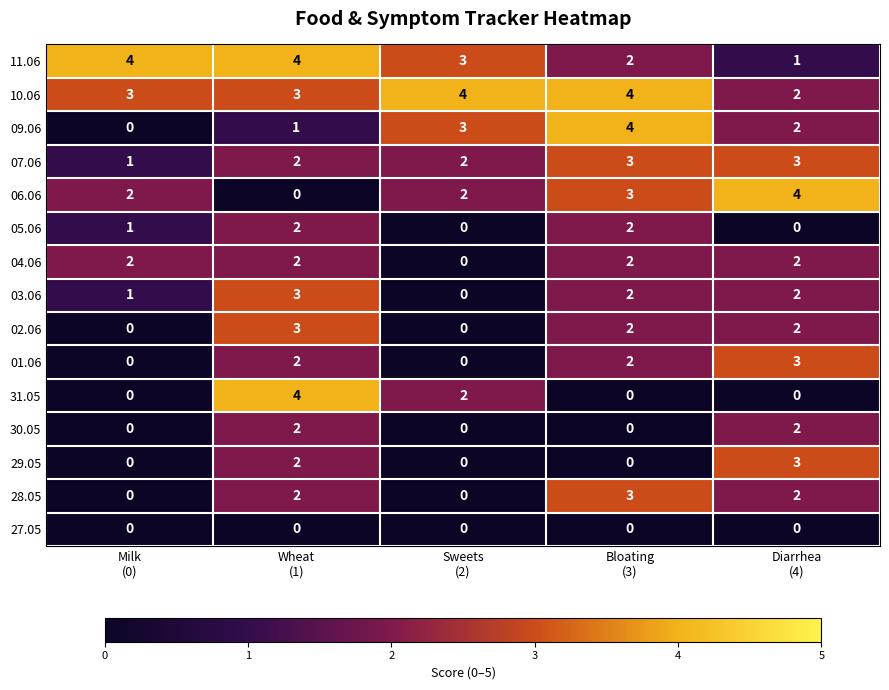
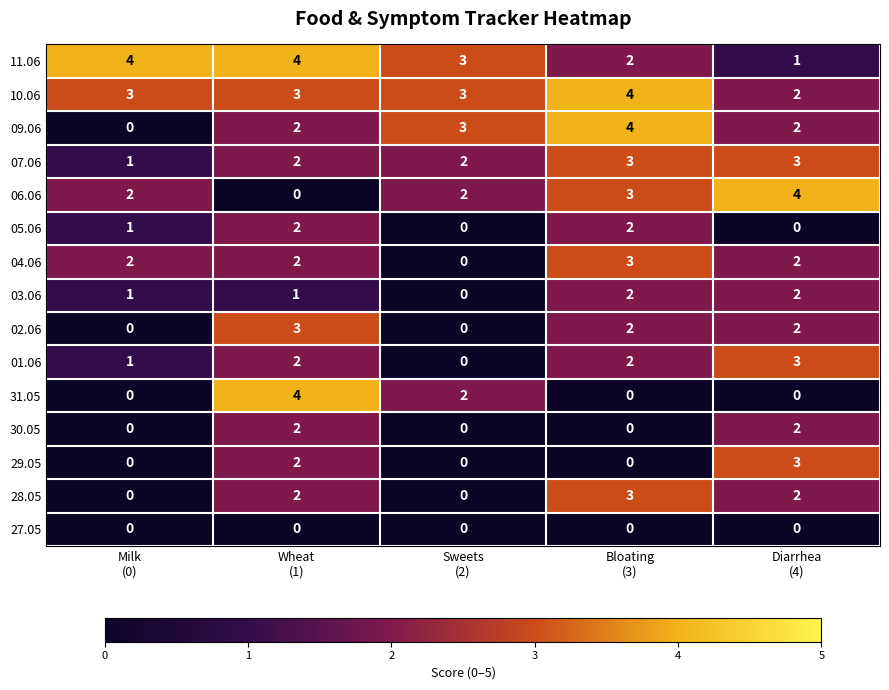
10.06, Sweets (2): 4 -> 3
09.06, Wheat (1): 1 -> 2
04.06, Bloating (3): 2 -> 3
03.06, Wheat (1): 3 -> 1
01.06, Milk (0): 0 -> 1
